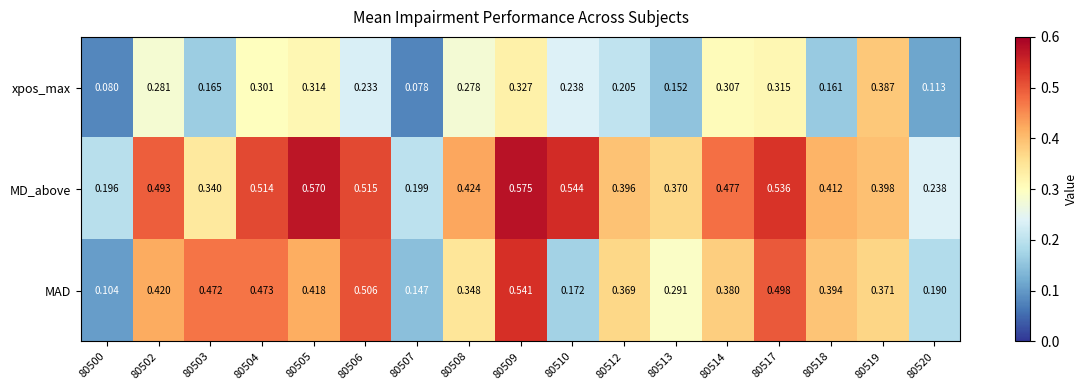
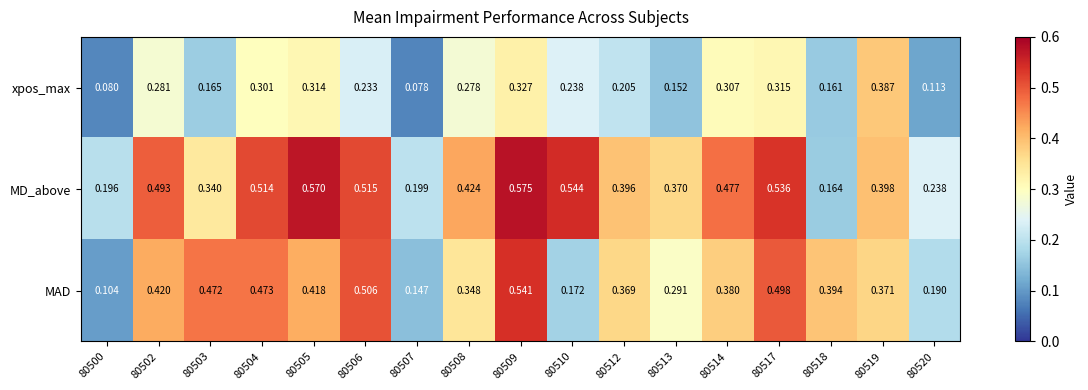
MD_above, 80518: 0.412 -> 0.164
